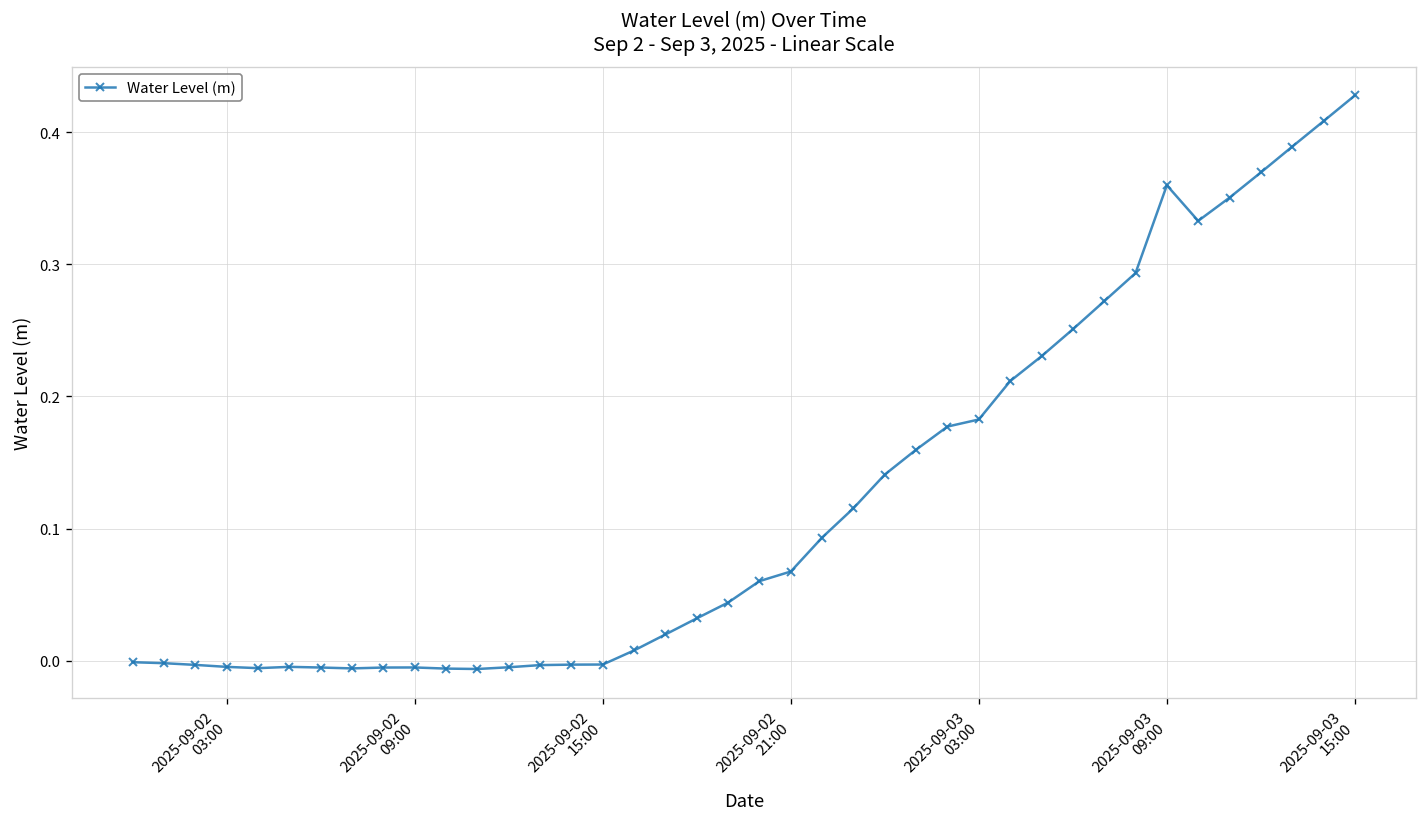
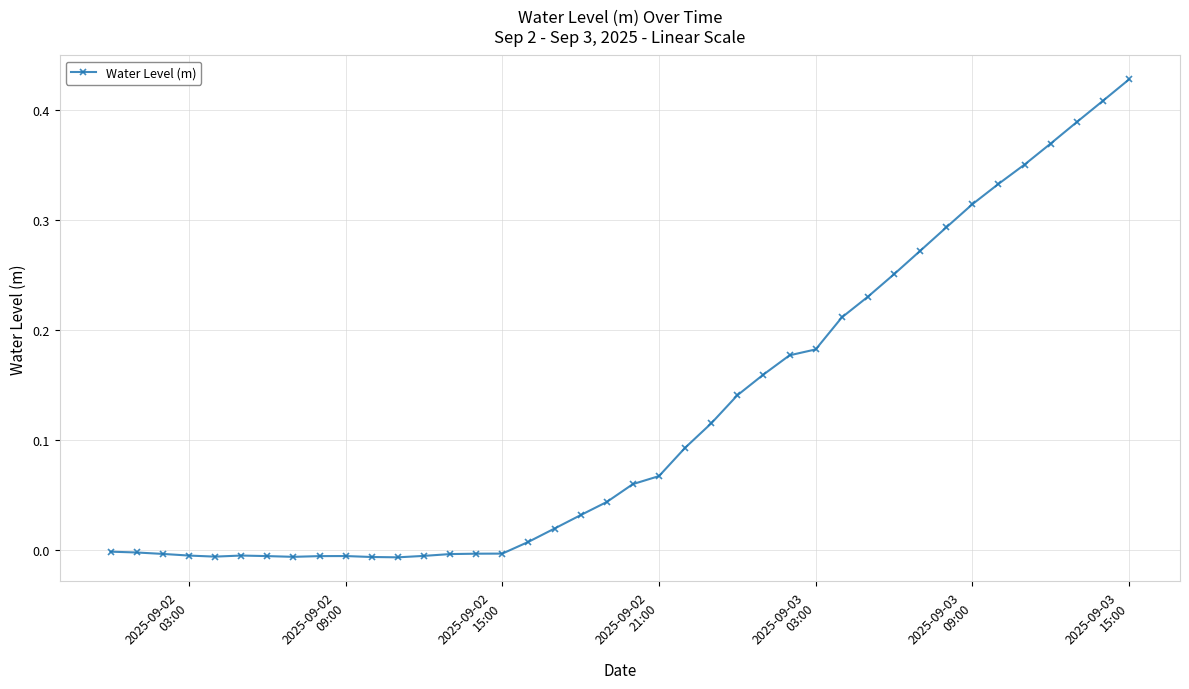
2025-09-03 09:00: 0.360 -> 0.314
